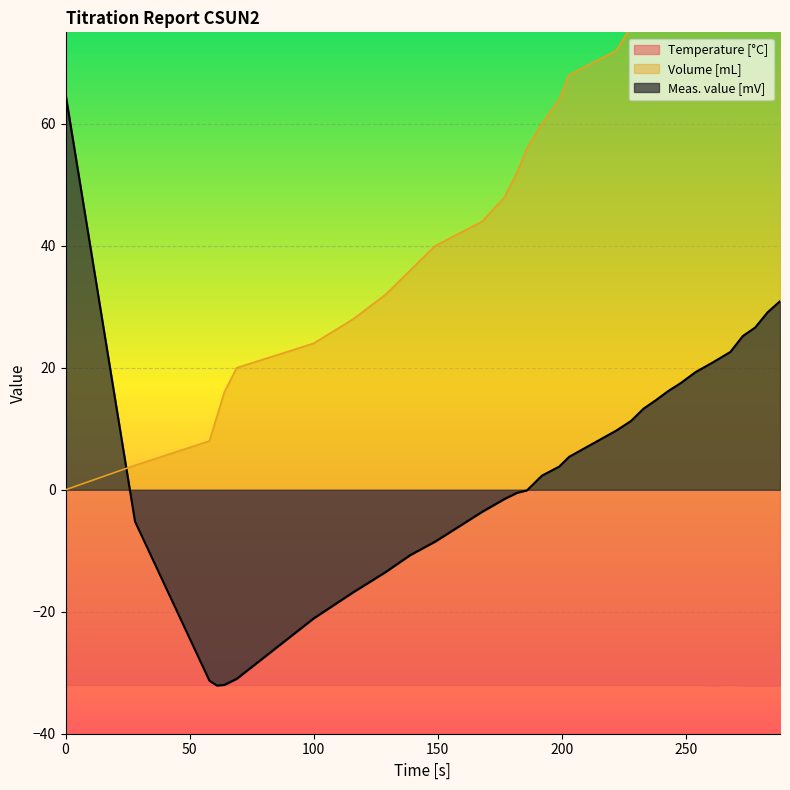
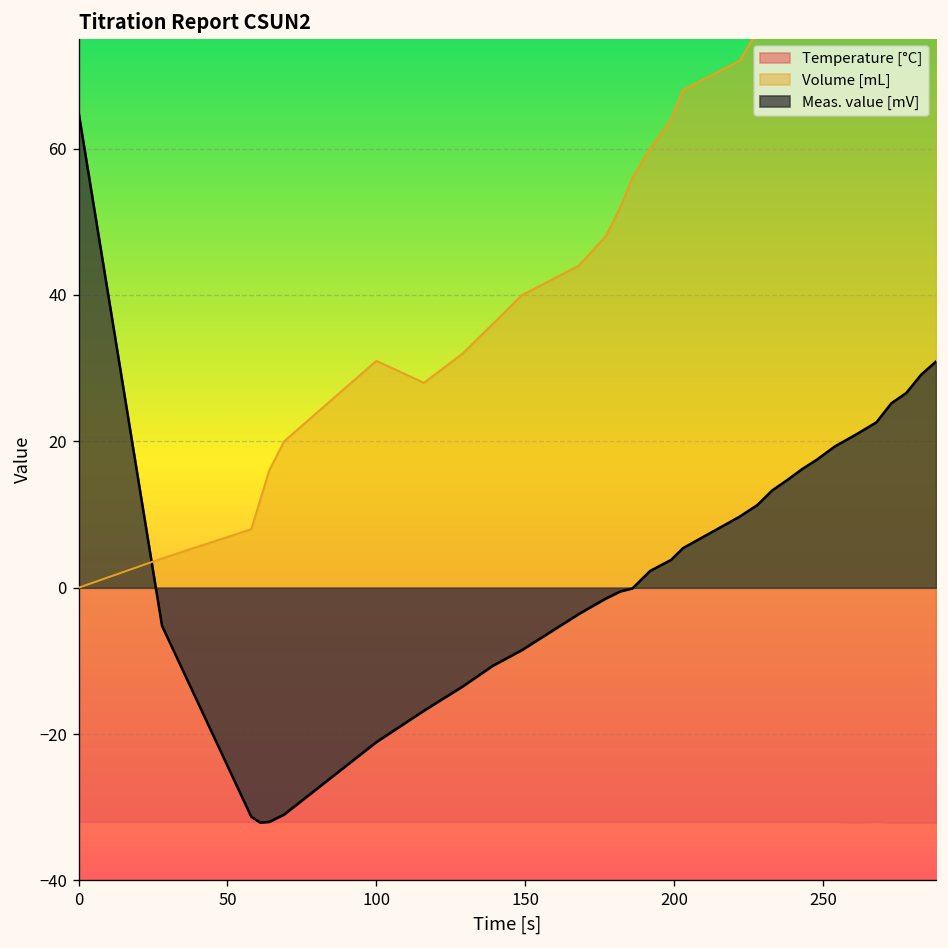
Volume [mL], 100: 24 -> 31
